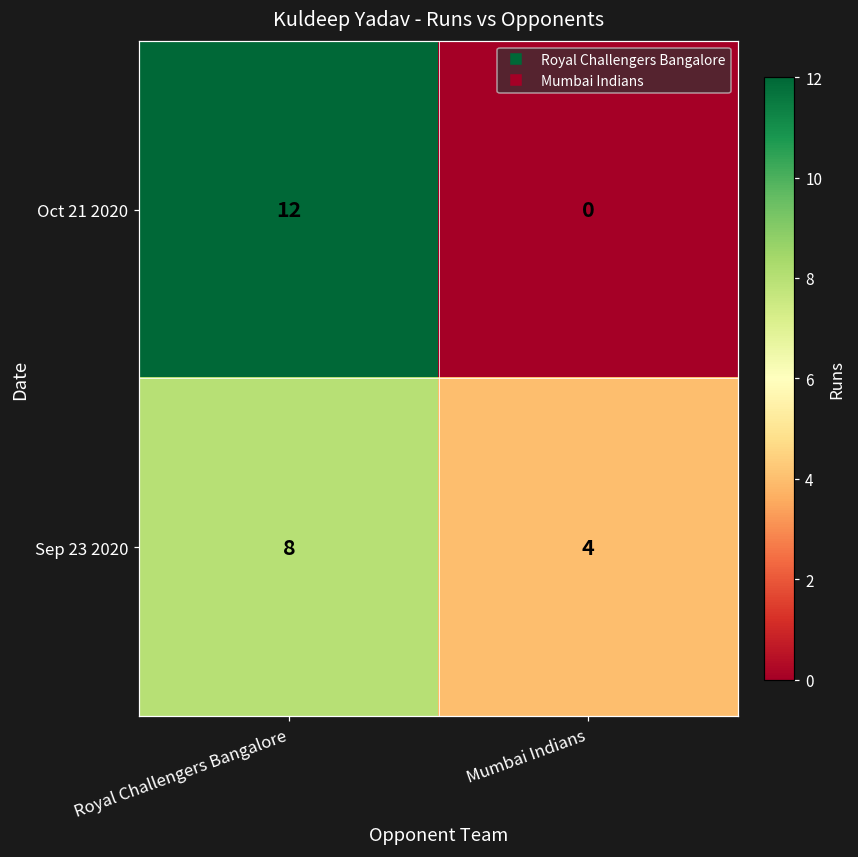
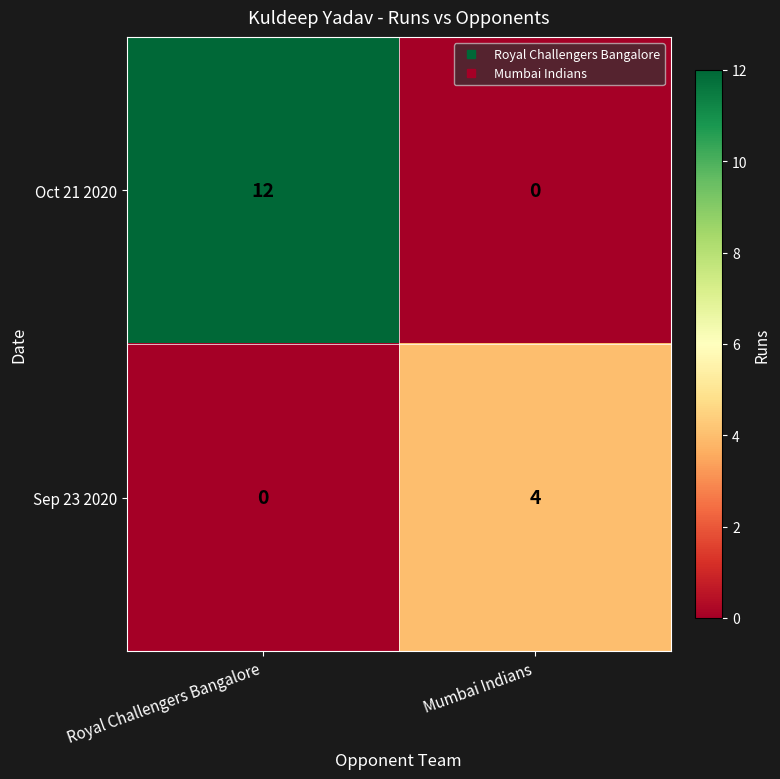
Sep 23 2020, Royal Challengers Bangalore: 8 -> 0
